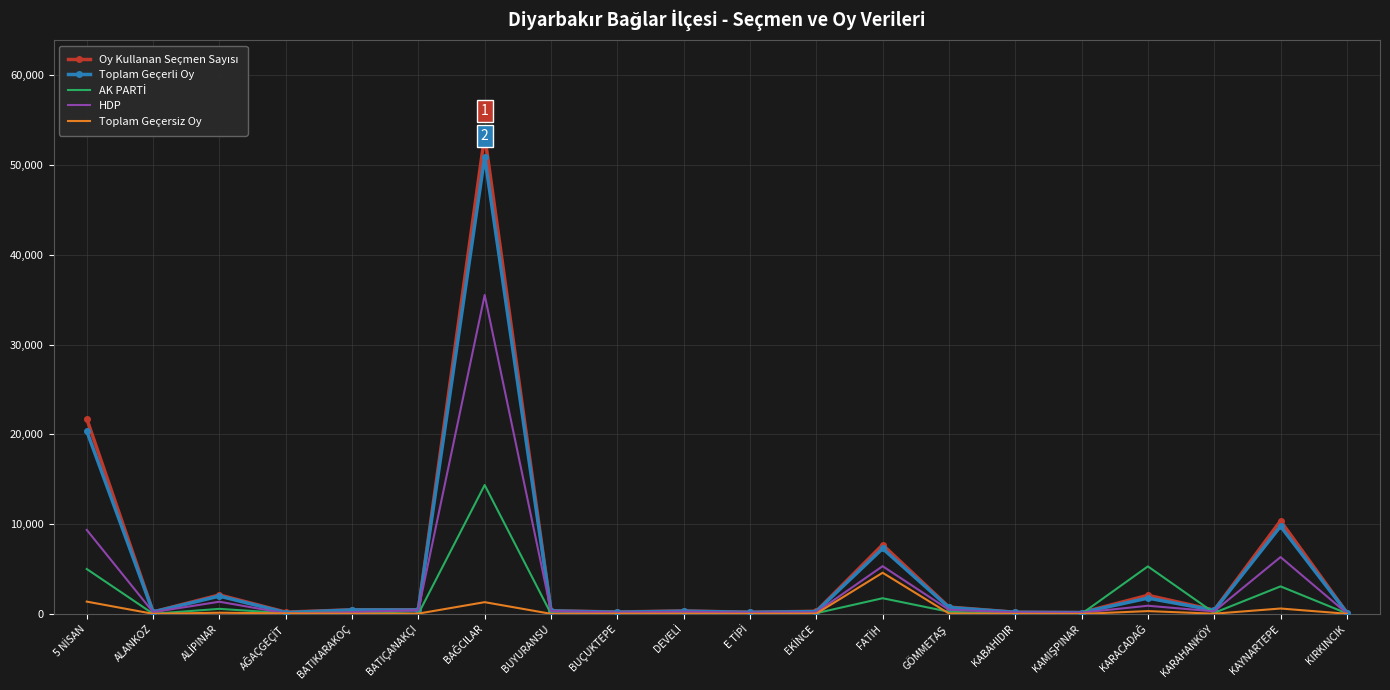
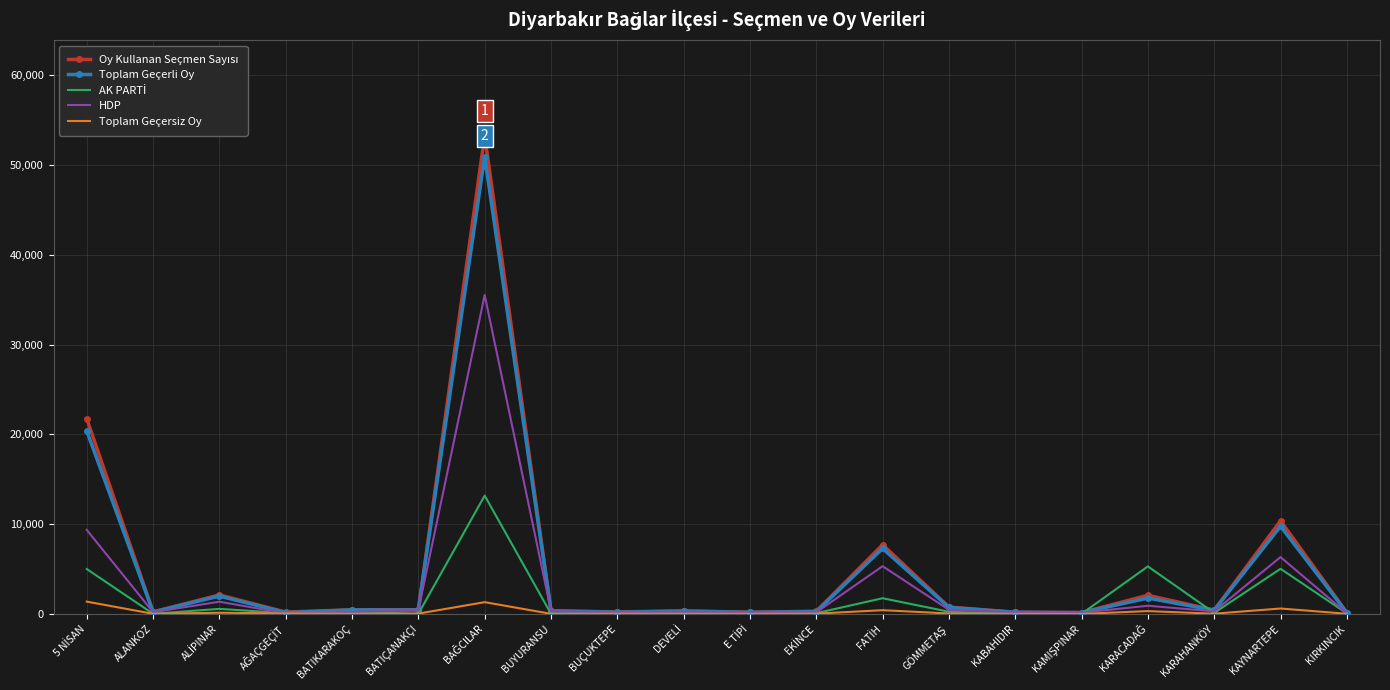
AK PARTİ, BAĞCILAR: 14,000 -> 13,000
Toplam Geçersiz Oy, FATİH: 5,000 -> 0
AK PARTİ, KAYNARTEPE: 3,000 -> 5,000
